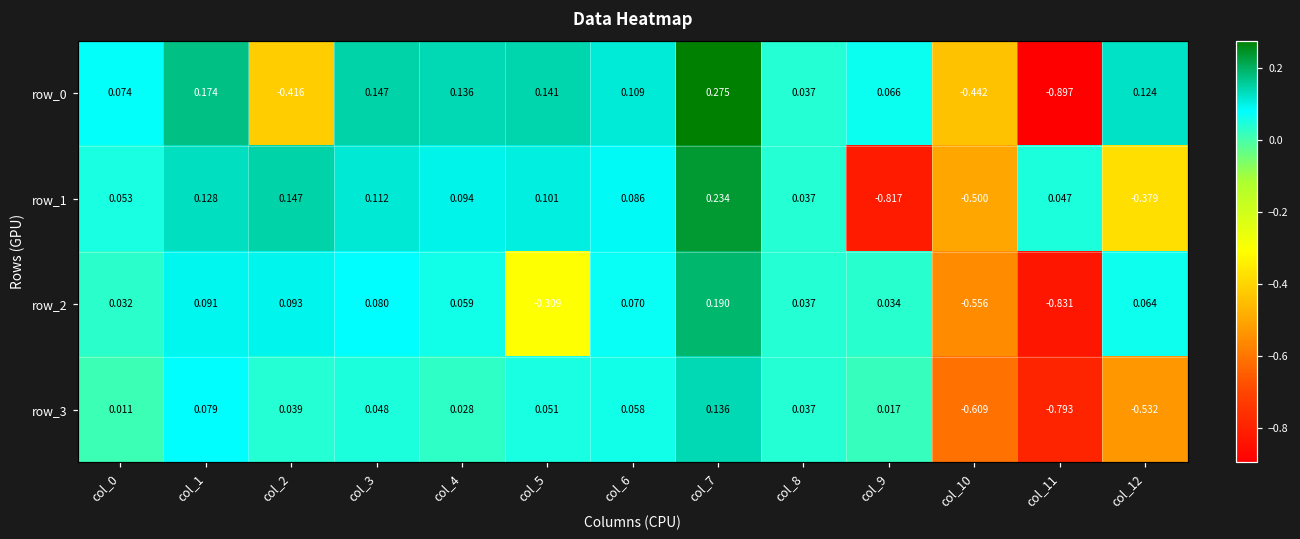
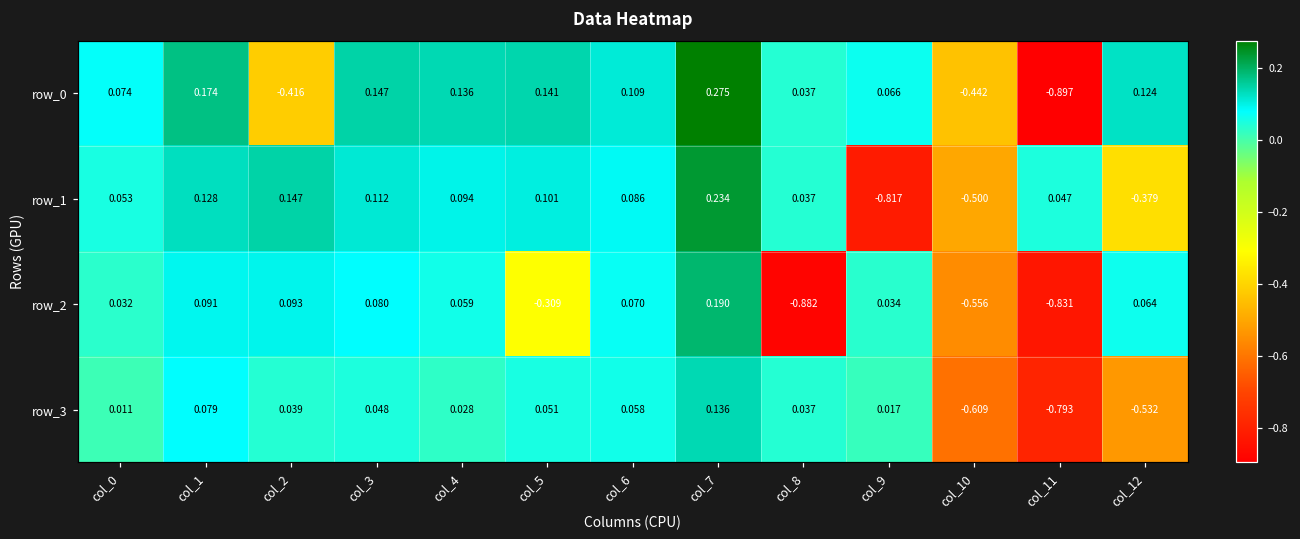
row_2, col_8: 0.037 -> -0.882
